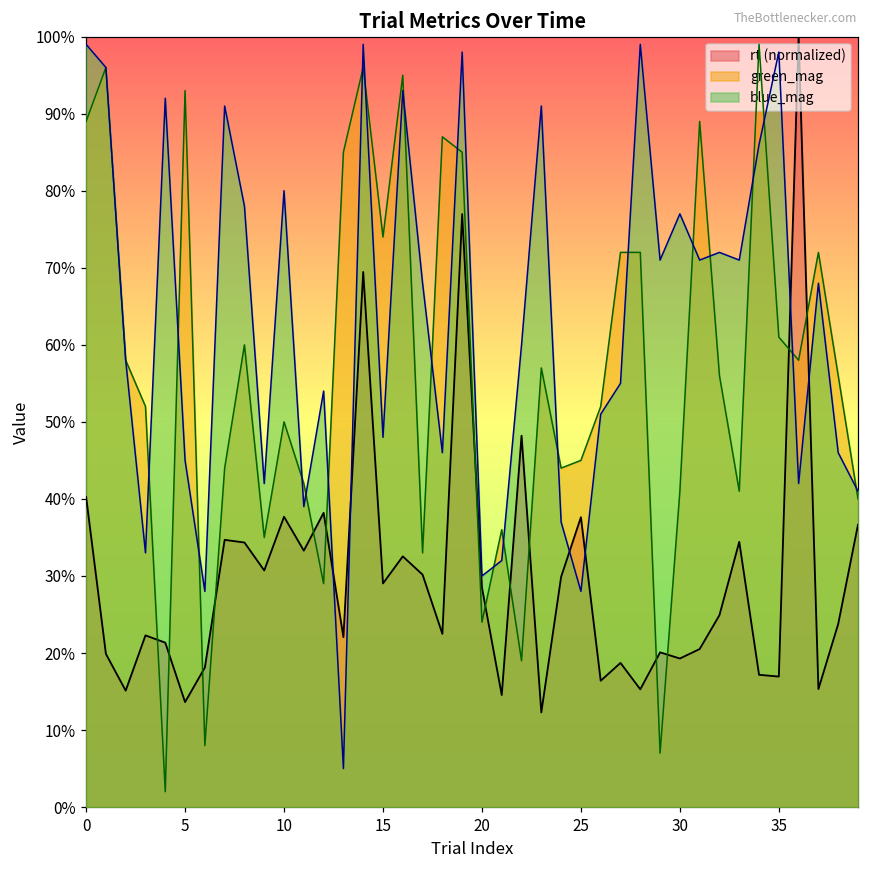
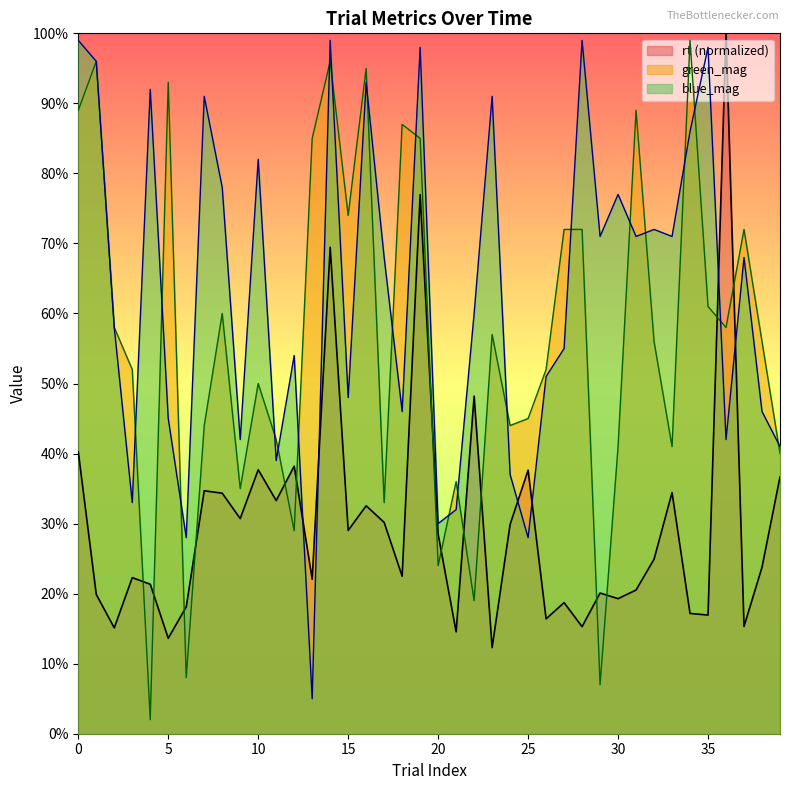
blue_mag, 10: 80% -> 82%
